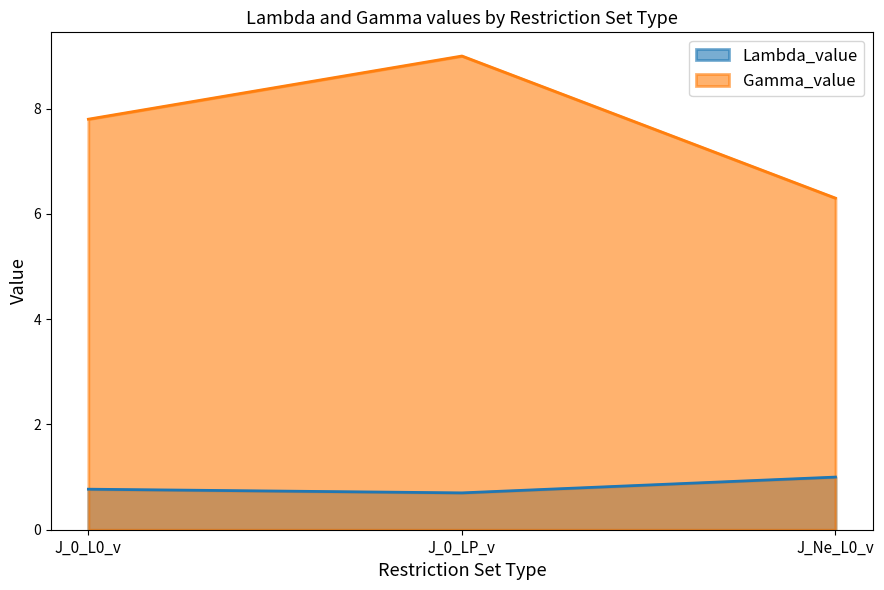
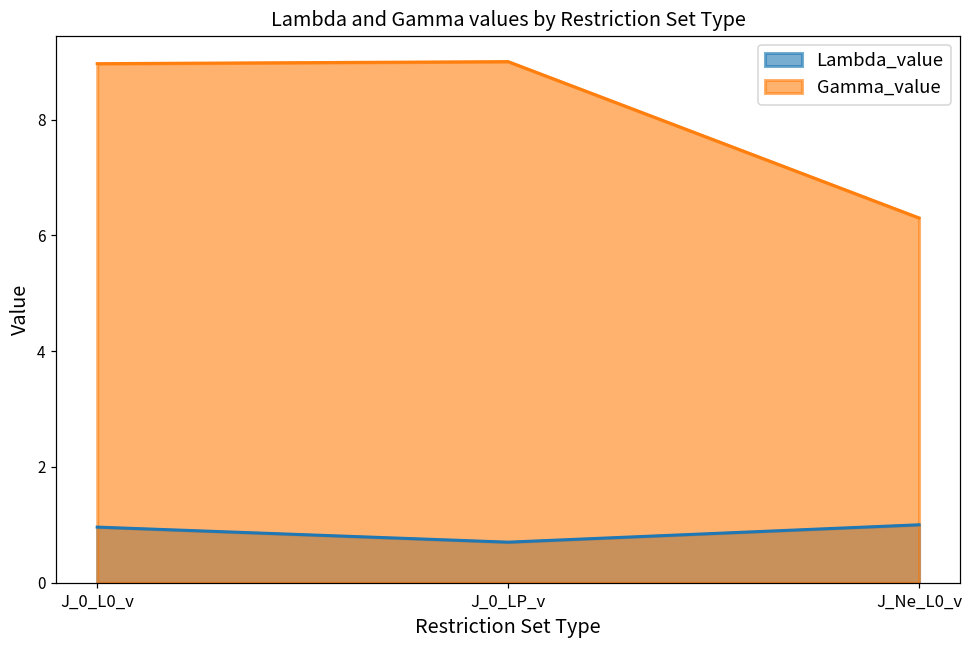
Lambda_value, J_0_L0_v: 0.8 -> 1.0
Gamma_value, J_0_L0_v: 7.8 -> 9.0
